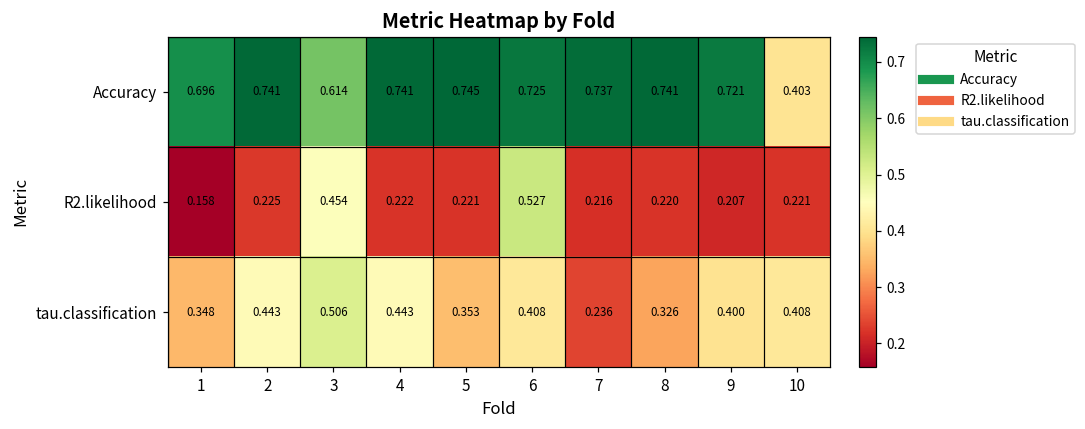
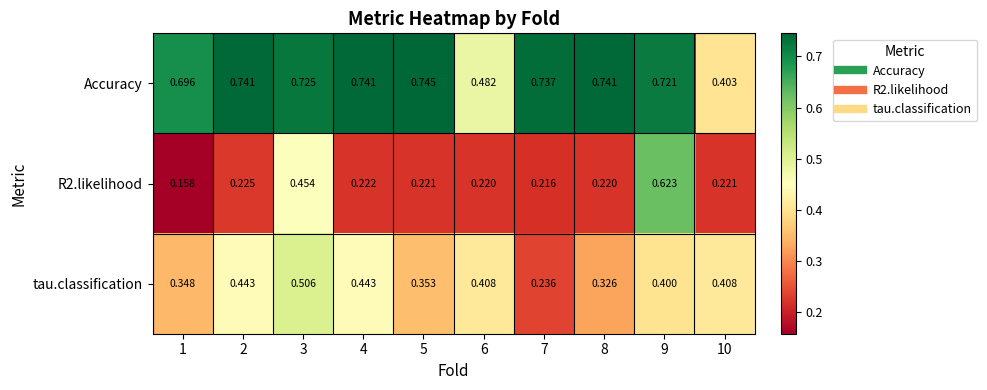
Accuracy, 3: 0.614 -> 0.725
Accuracy, 6: 0.725 -> 0.482
R2.likelihood, 6: 0.527 -> 0.220
R2.likelihood, 9: 0.207 -> 0.623
